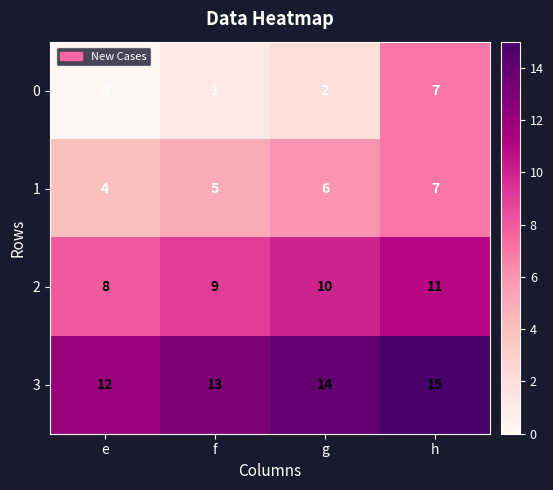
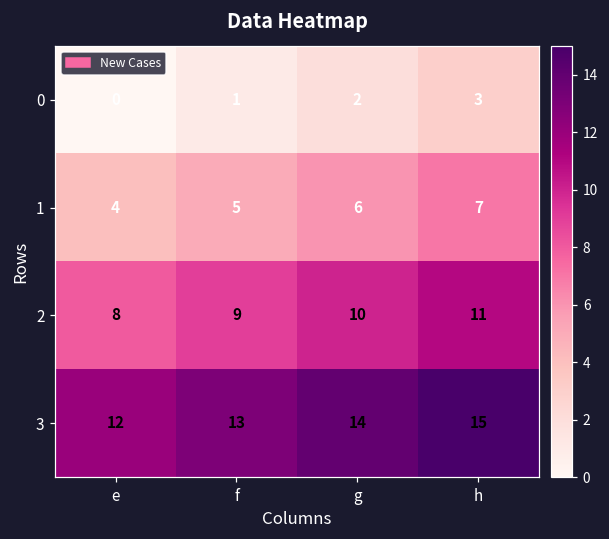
0, h: 7 -> 3
